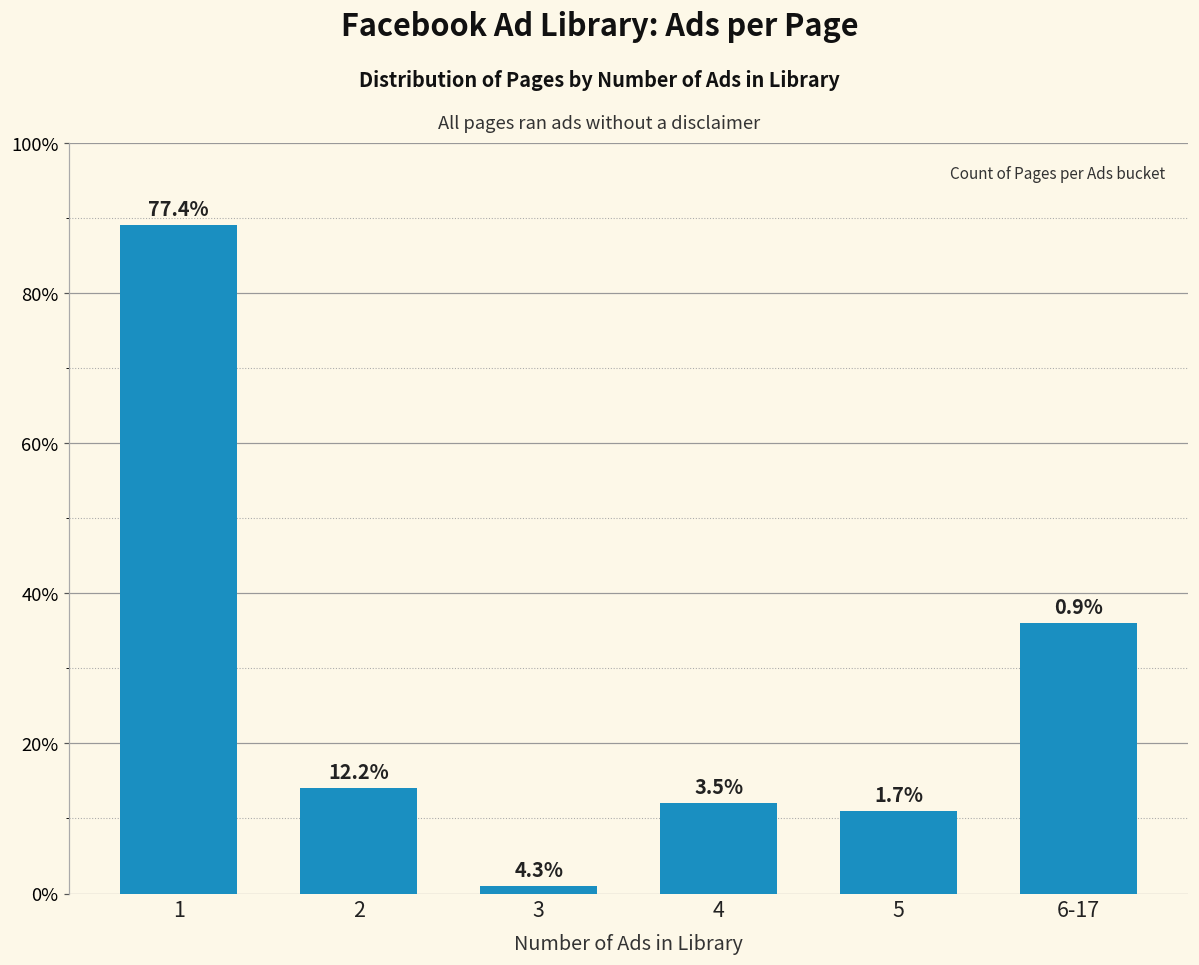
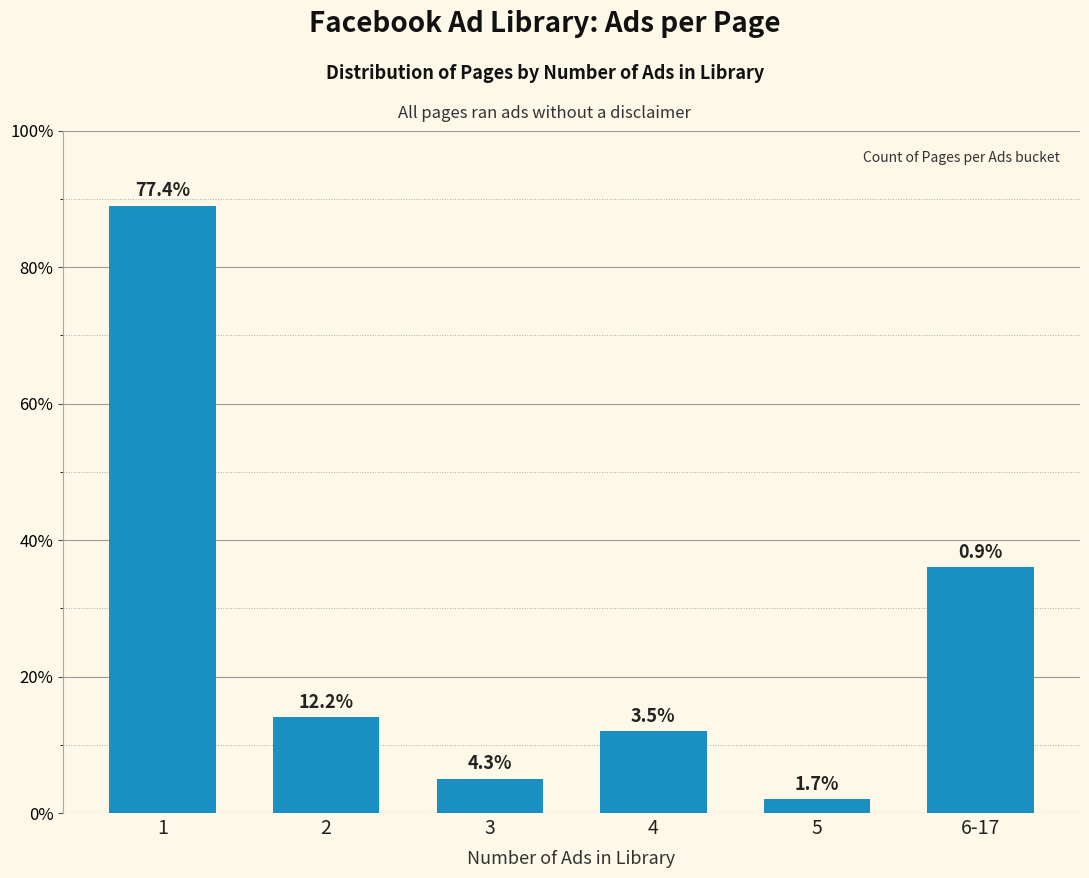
3: 1% -> 5%
5: 11% -> 2%
